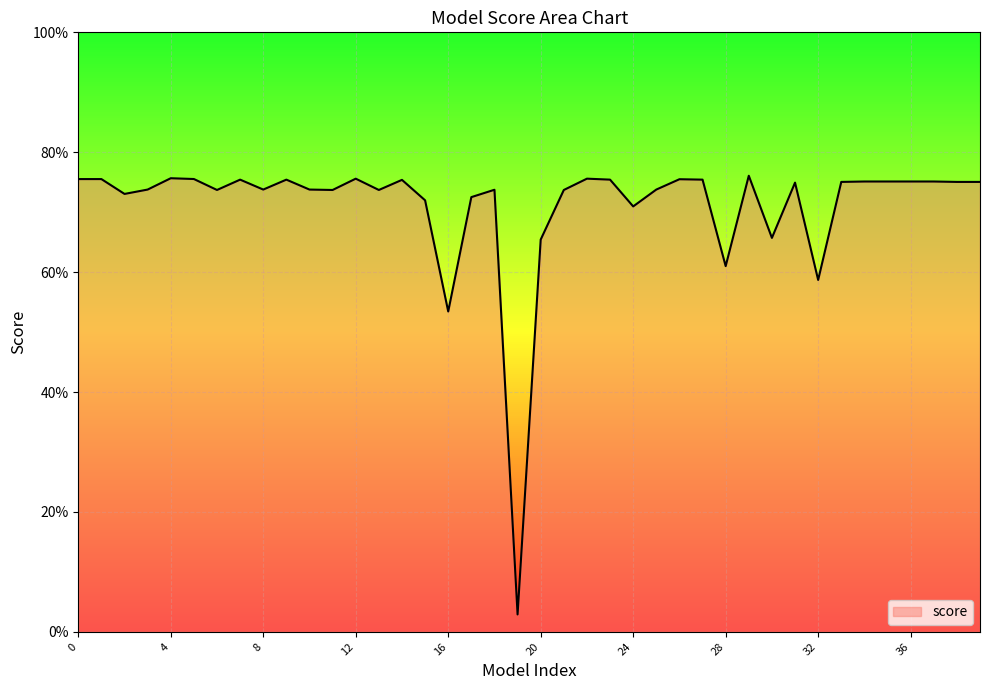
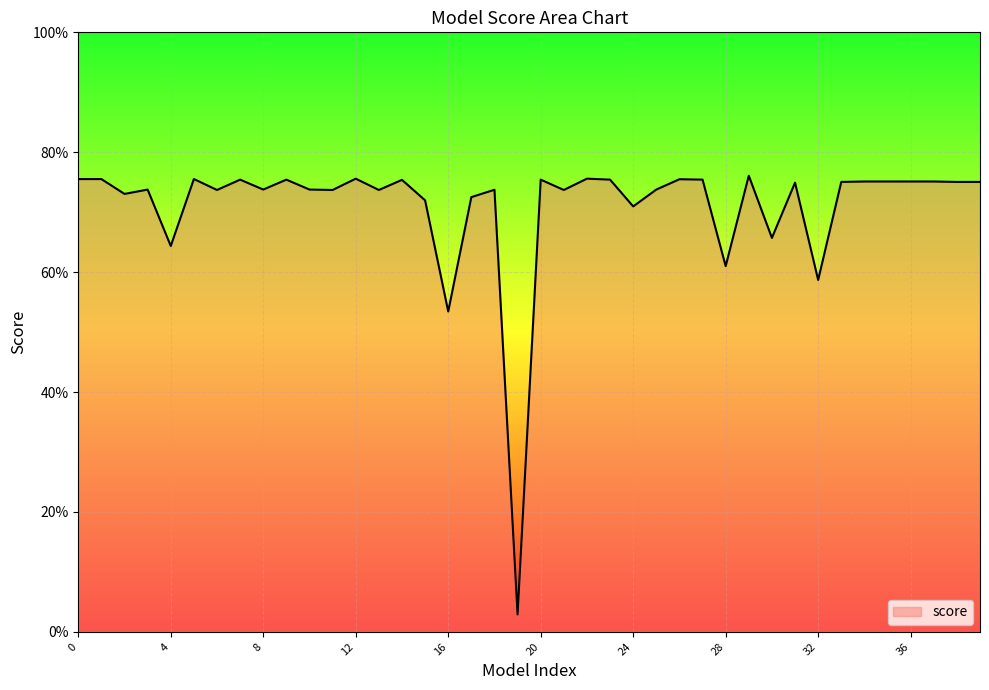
4: 76% -> 64%
20: 65% -> 75%
